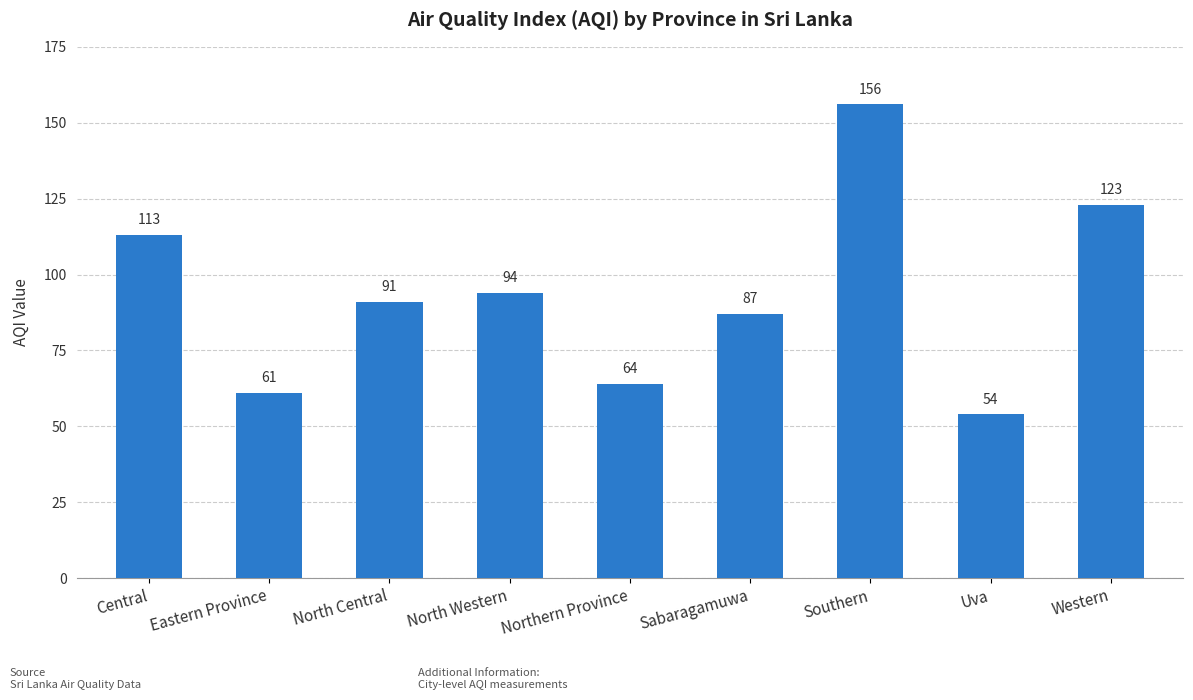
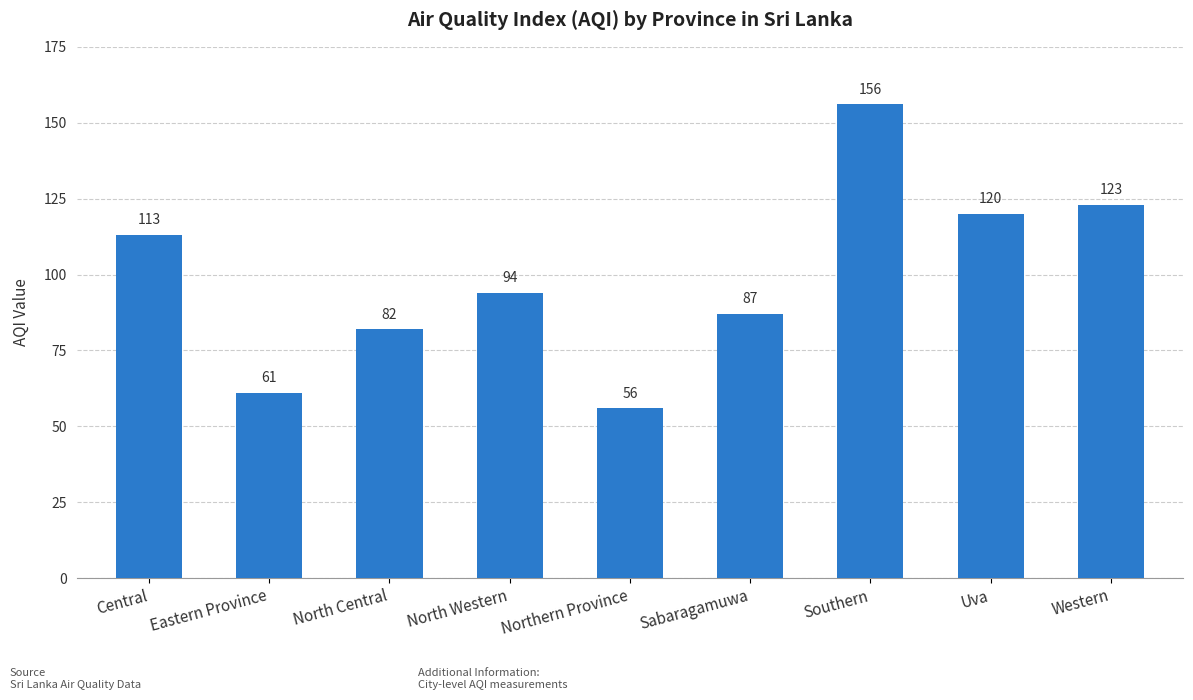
North Central: 91 -> 82
Northern Province: 64 -> 56
Uva: 54 -> 120
